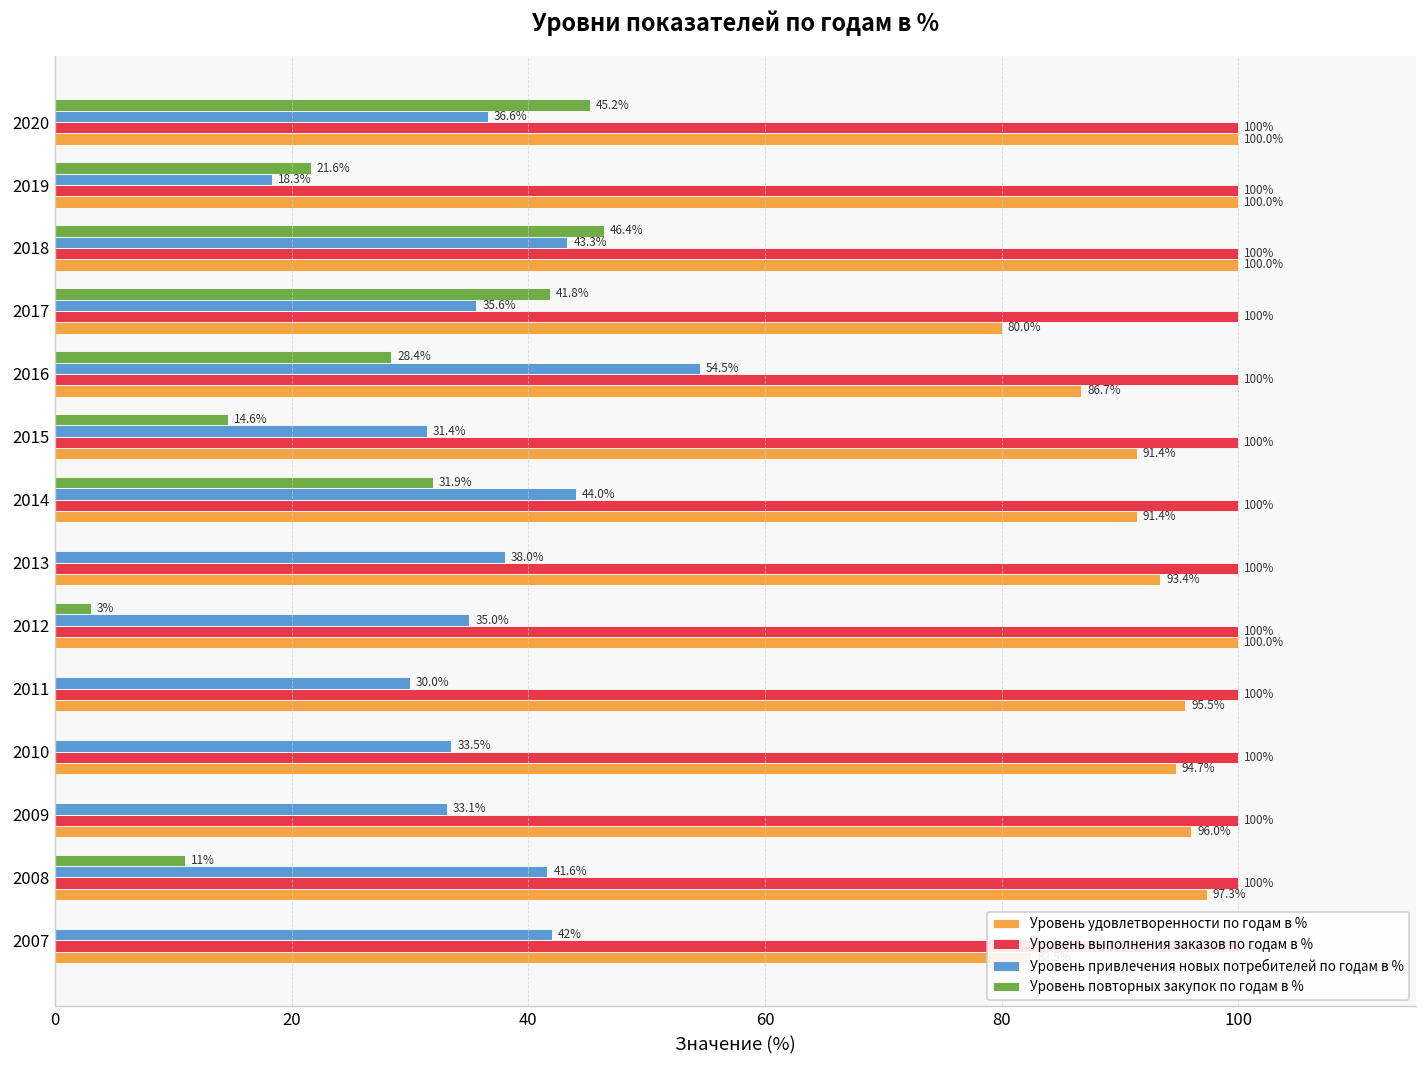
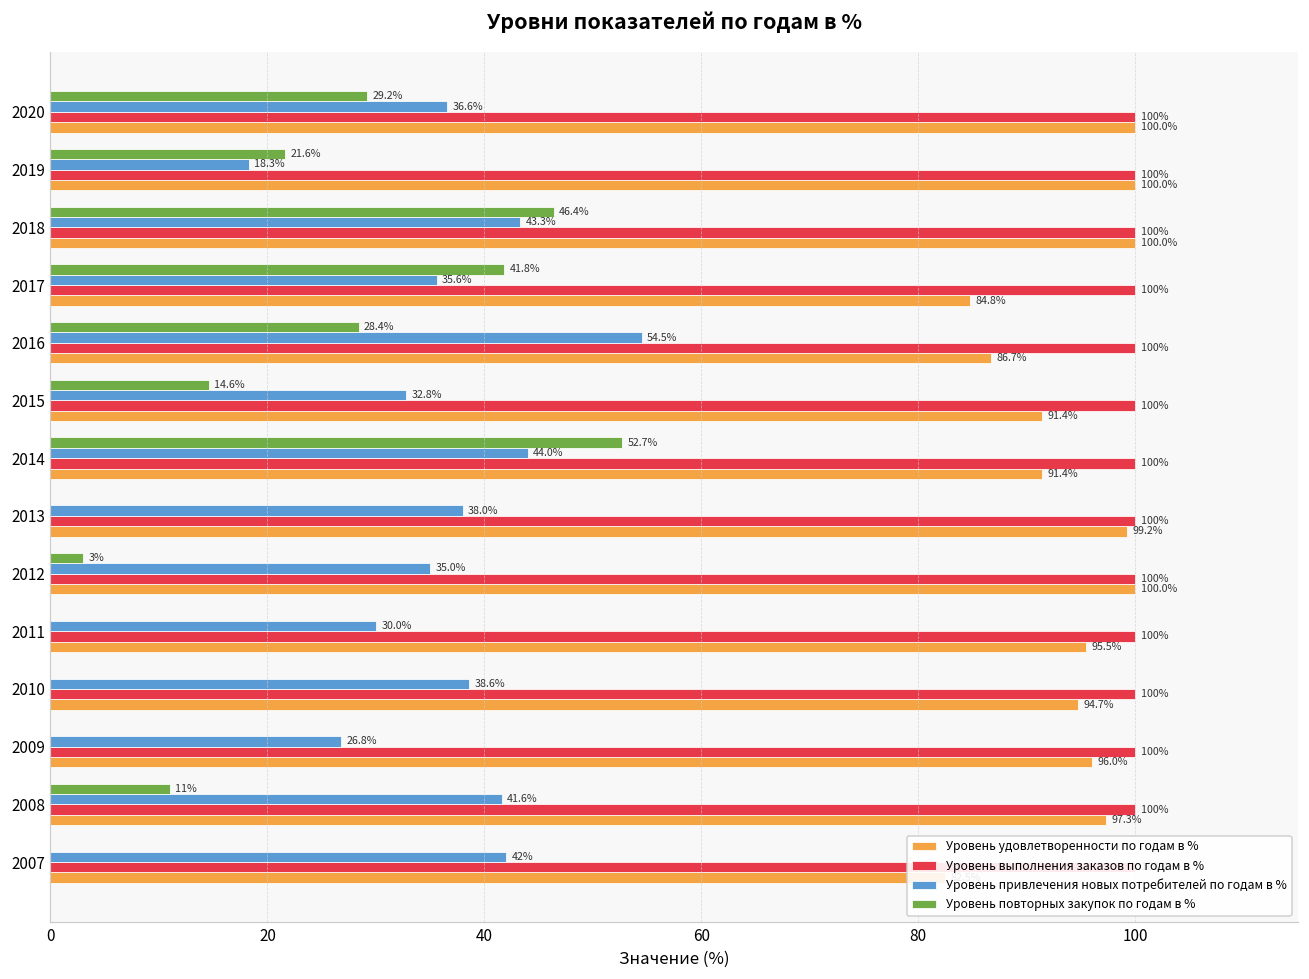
Уровень повторных закупок по годам в %, 2020: 45.2% -> 29.2%
Уровень удовлетворенности по годам в %, 2017: 80.0% -> 84.8%
Уровень привлечения новых потребителей по годам в %, 2015: 31.4% -> 32.8%
Уровень повторных закупок по годам в %, 2014: 31.9% -> 52.7%
Уровень удовлетворенности по годам в %, 2013: 93.4% -> 99.2%
Уровень привлечения новых потребителей по годам в %, 2010: 33.5% -> 38.6%
Уровень привлечения новых потребителей по годам в %, 2009: 33.1% -> 26.8%
